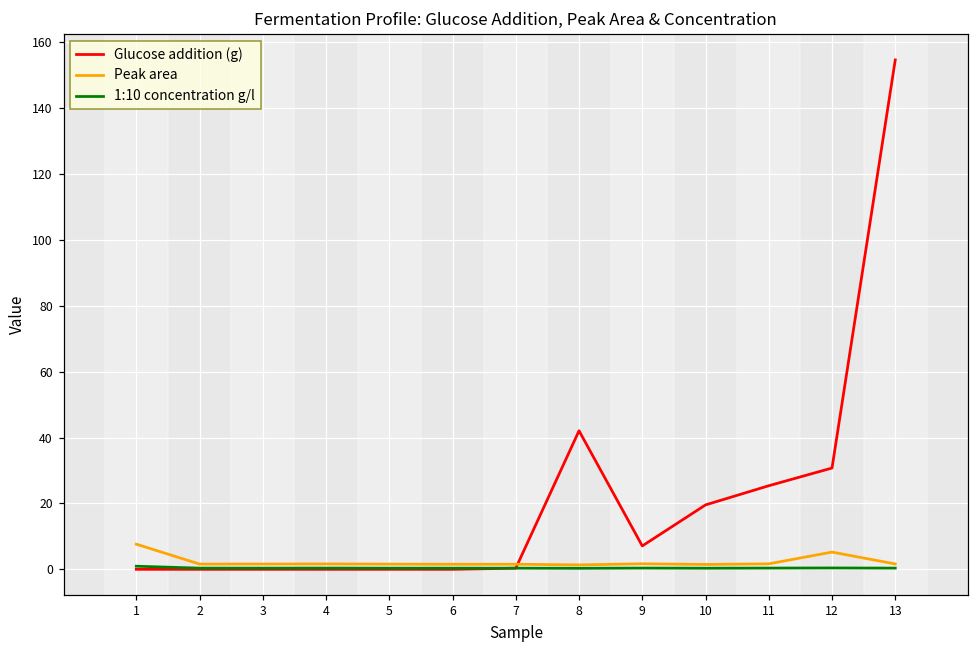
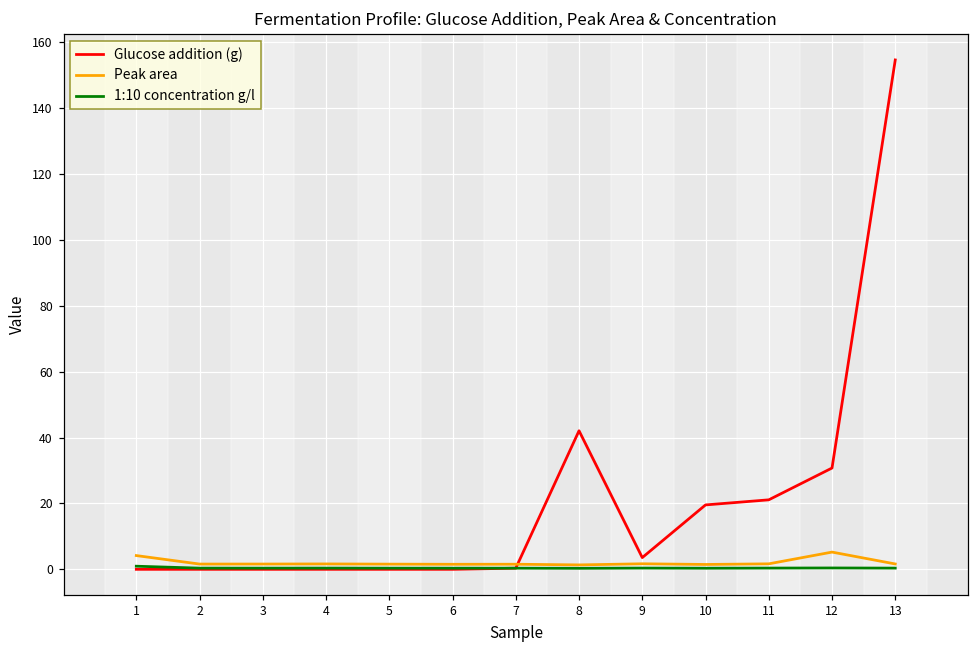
Peak area, 1: 8 -> 4
Glucose addition (g), 9: 7 -> 4
Glucose addition (g), 11: 25 -> 21
